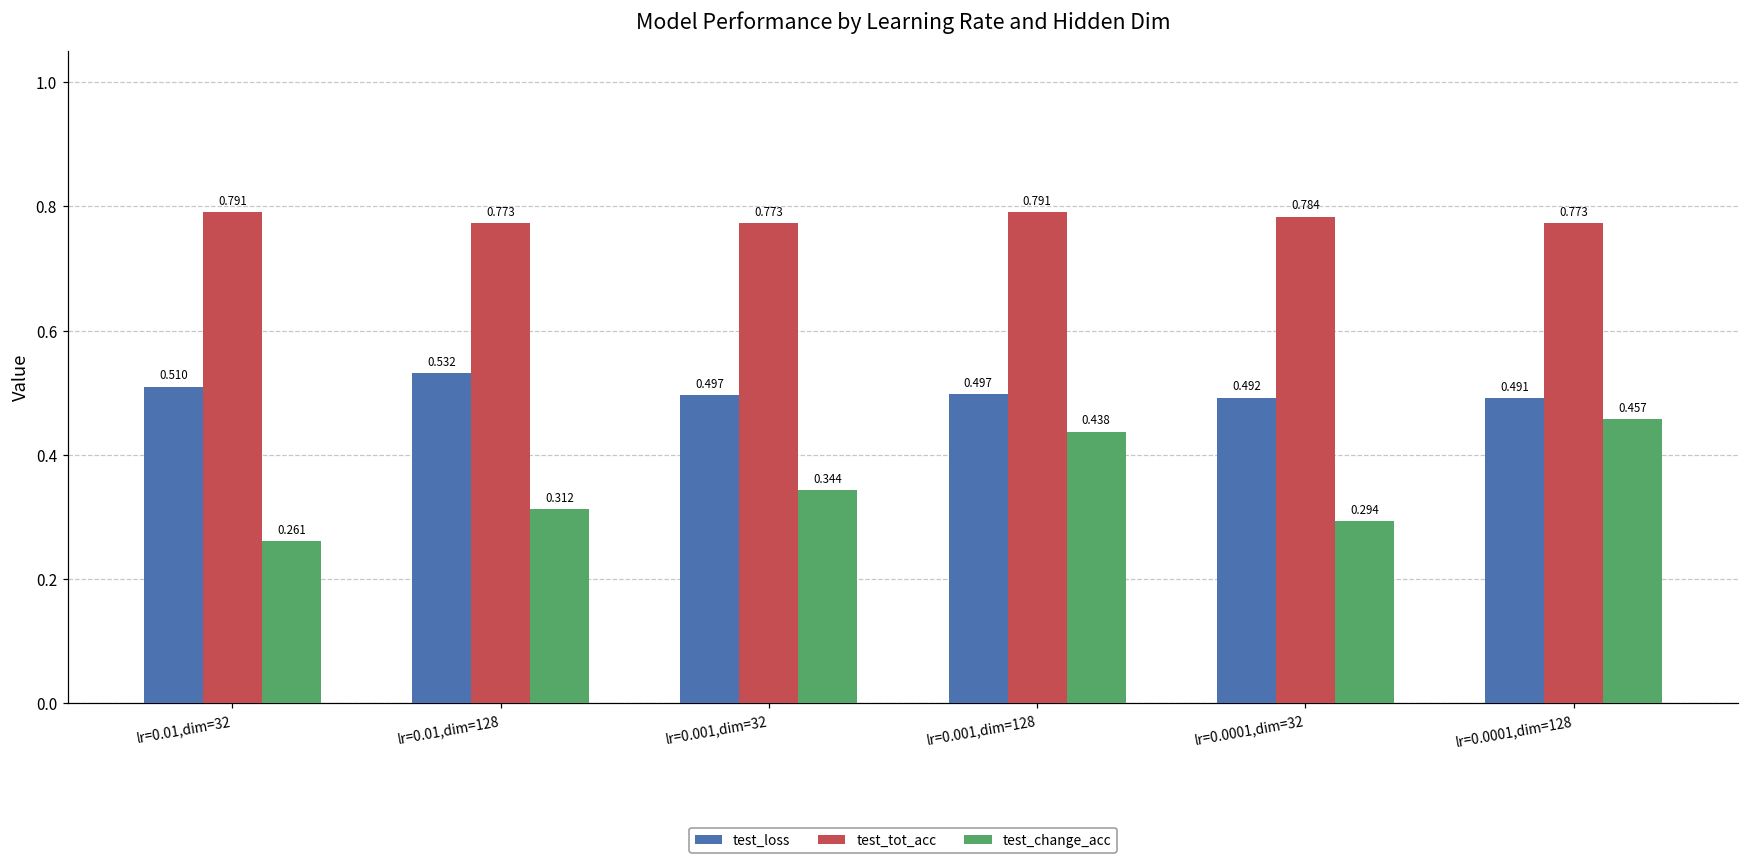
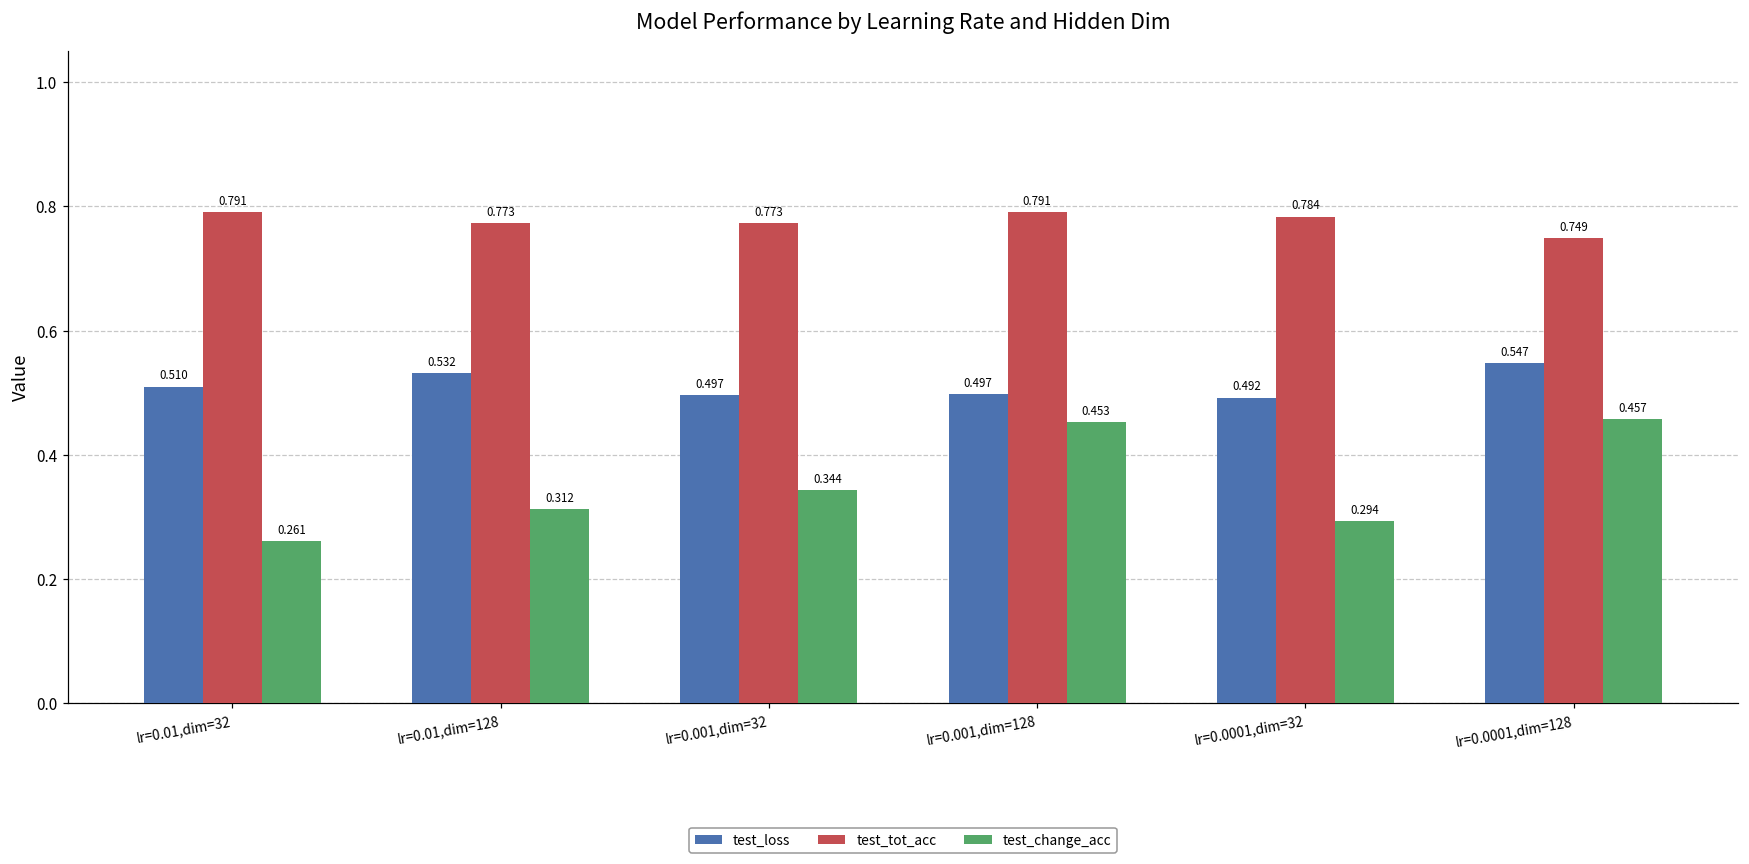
test_change_acc, lr=0.001,dim=128: 0.438 -> 0.453
test_loss, lr=0.0001,dim=128: 0.491 -> 0.547
test_tot_acc, lr=0.0001,dim=128: 0.773 -> 0.749
